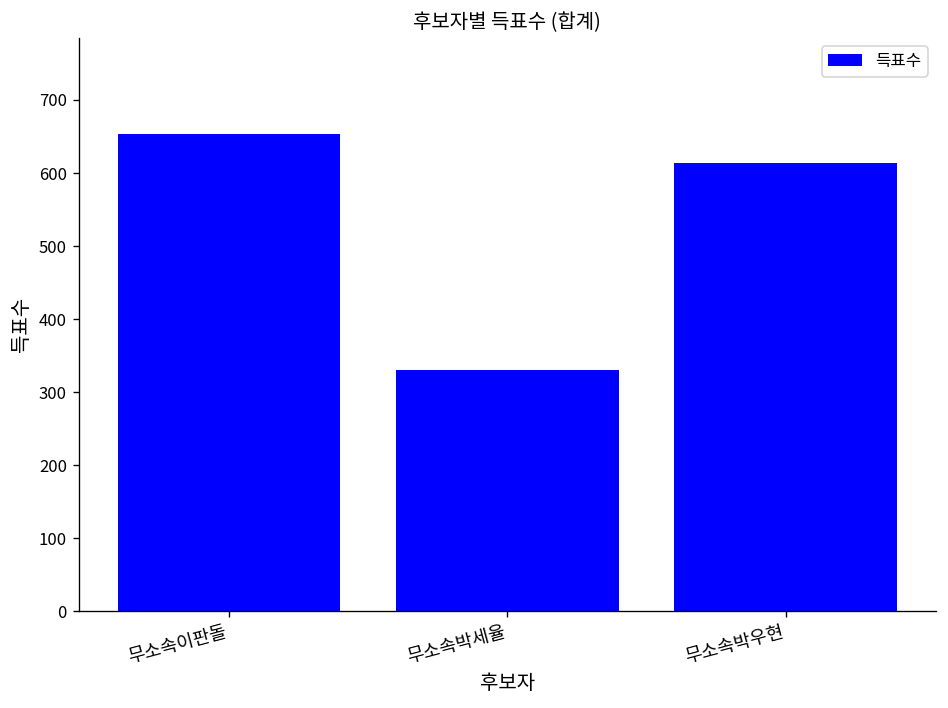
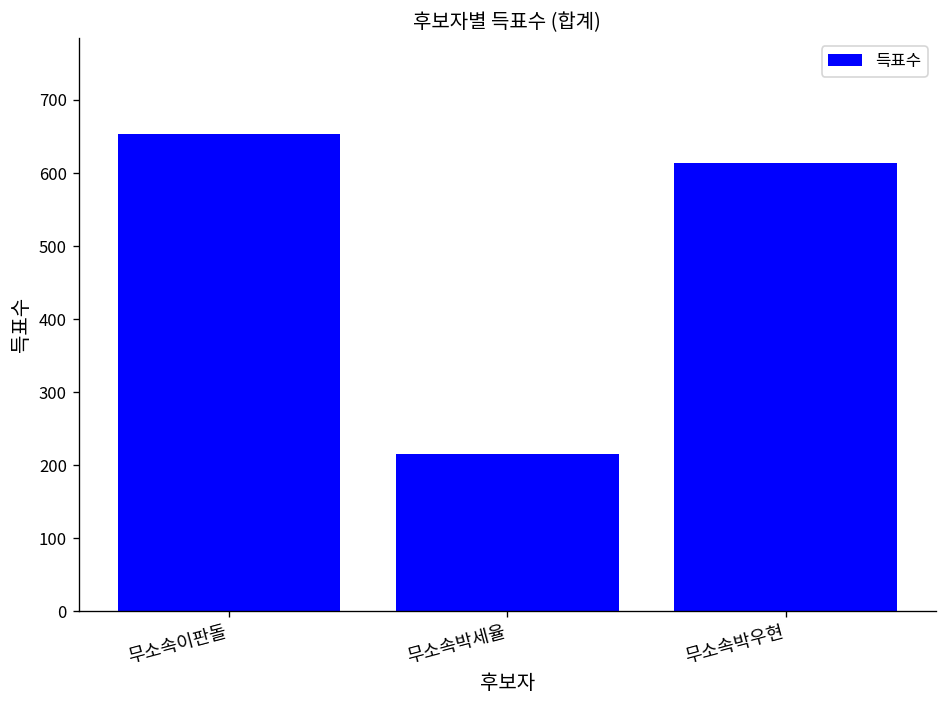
무소속박세율: 330 -> 220
